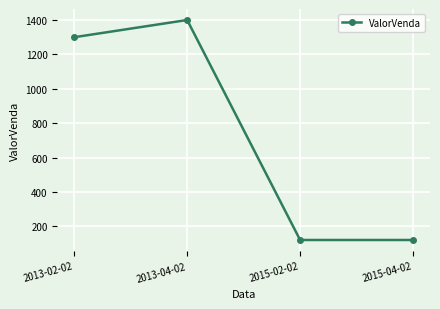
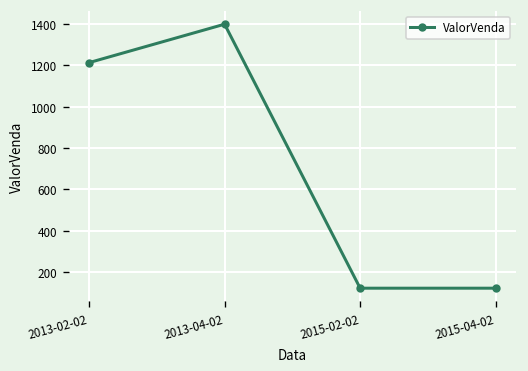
2013-02-02: 1300 -> 1210
